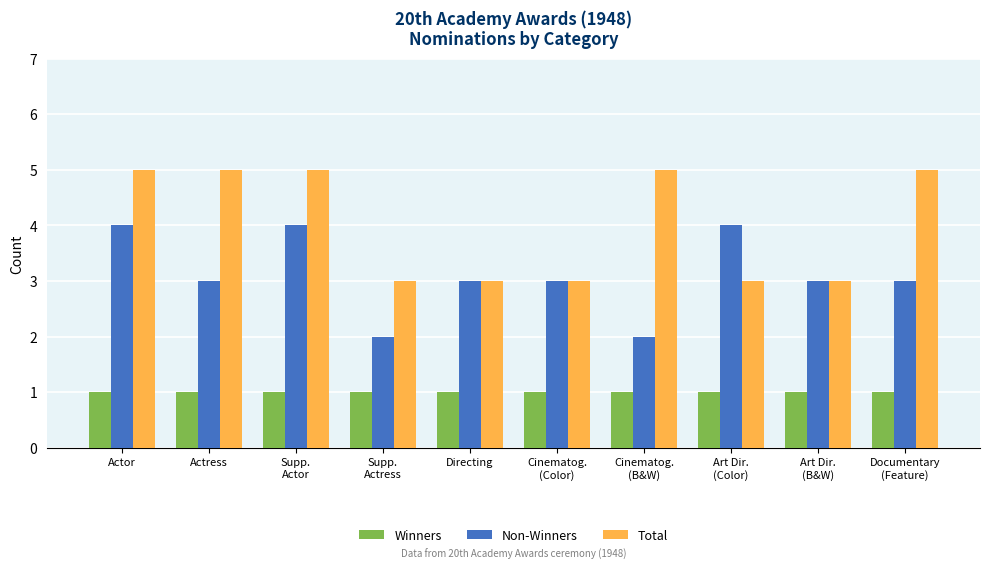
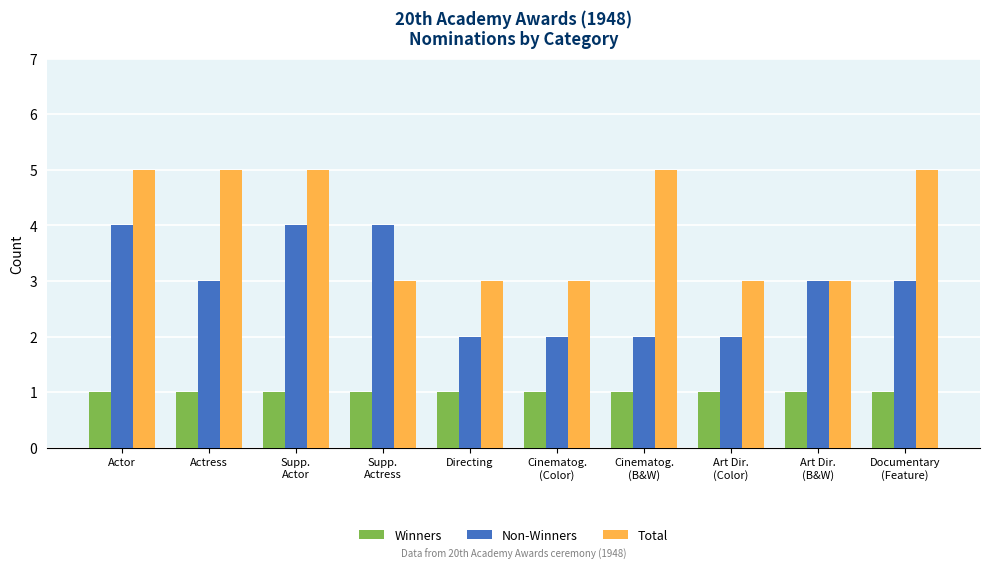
Non-Winners, Supp. Actress: 2 -> 4
Non-Winners, Directing: 3 -> 2
Non-Winners, Cinematog. (Color): 3 -> 2
Non-Winners, Art Dir. (Color): 4 -> 2
